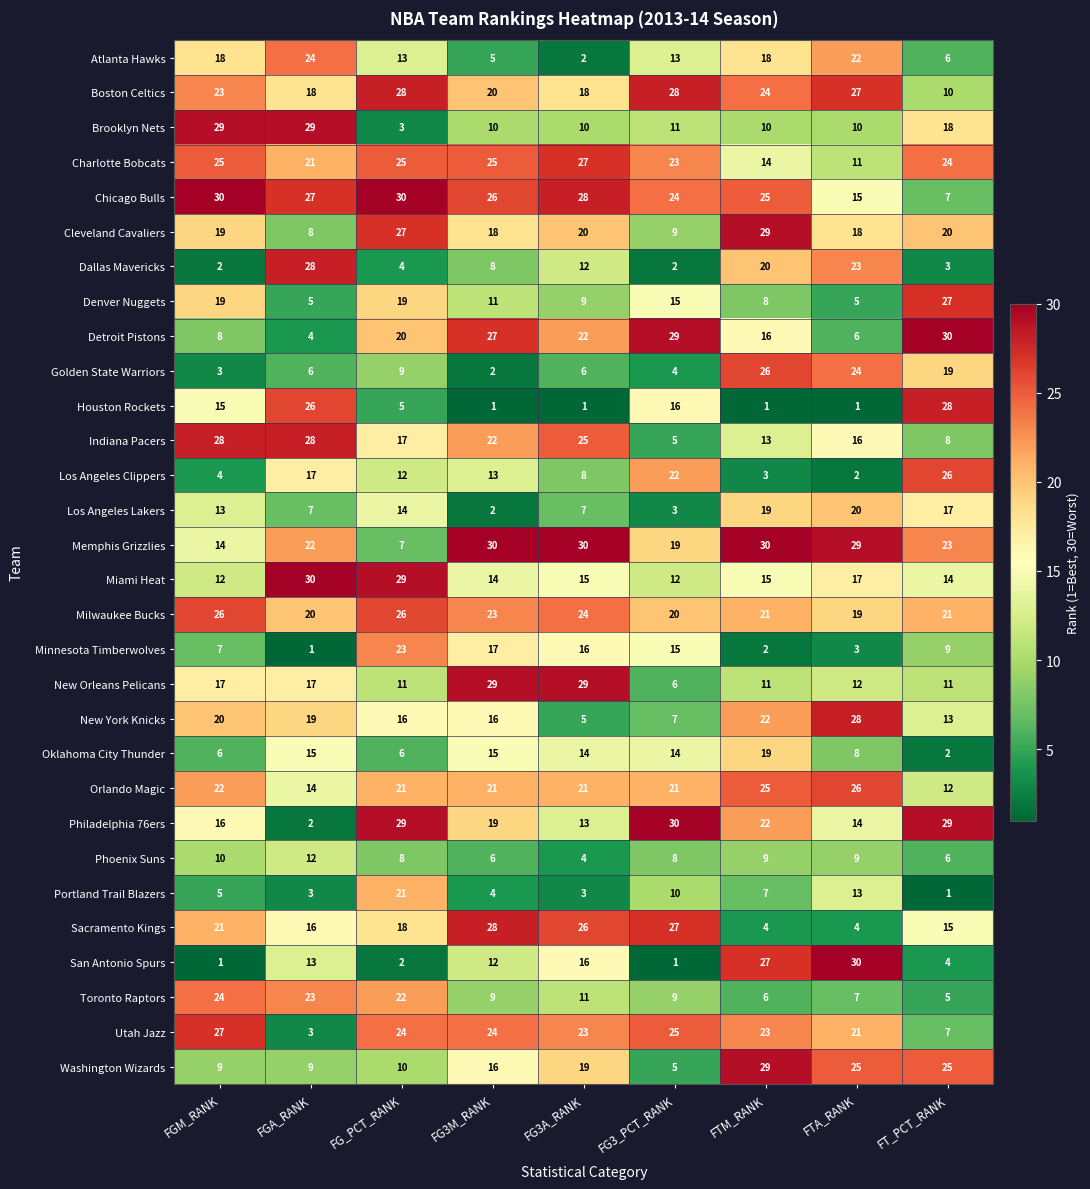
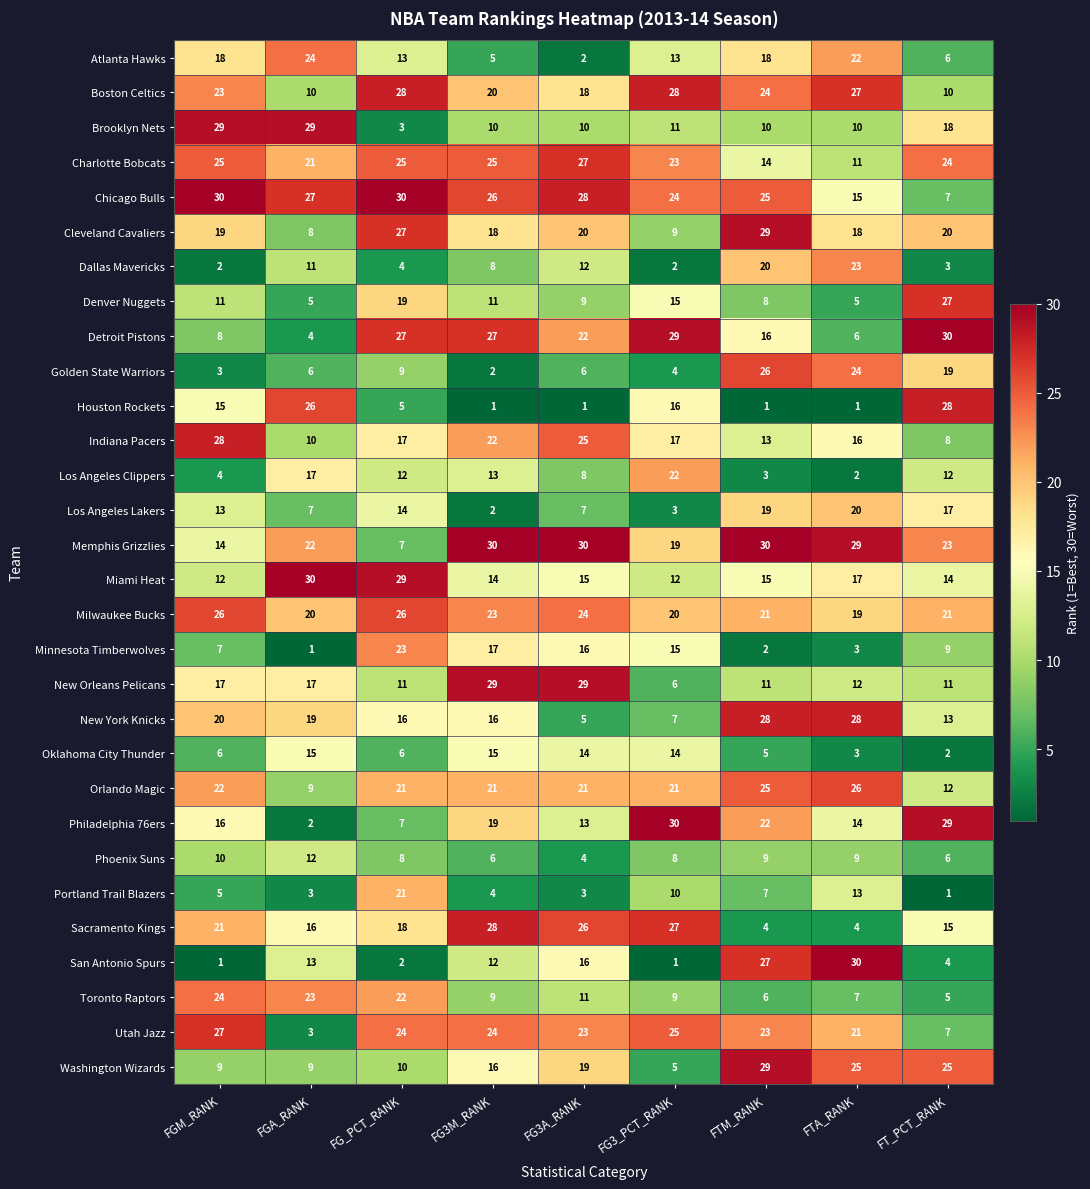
Boston Celtics, FGA_RANK: 18 -> 10
Dallas Mavericks, FGA_RANK: 28 -> 11
Denver Nuggets, FGM_RANK: 19 -> 11
Detroit Pistons, FG_PCT_RANK: 20 -> 27
Indiana Pacers, FGA_RANK: 28 -> 10
Indiana Pacers, FG3_PCT_RANK: 5 -> 17
Los Angeles Clippers, FT_PCT_RANK: 26 -> 12
New York Knicks, FTM_RANK: 22 -> 28
Oklahoma City Thunder, FTM_RANK: 19 -> 5
Oklahoma City Thunder, FTA_RANK: 8 -> 3
Orlando Magic, FGA_RANK: 14 -> 9
Philadelphia 76ers, FG_PCT_RANK: 29 -> 7
